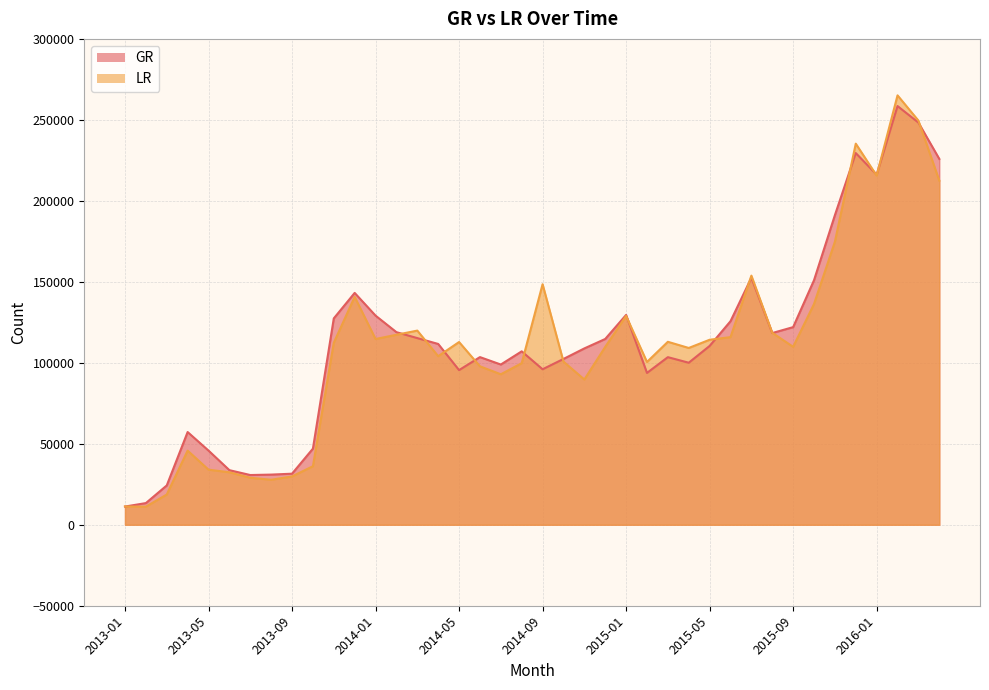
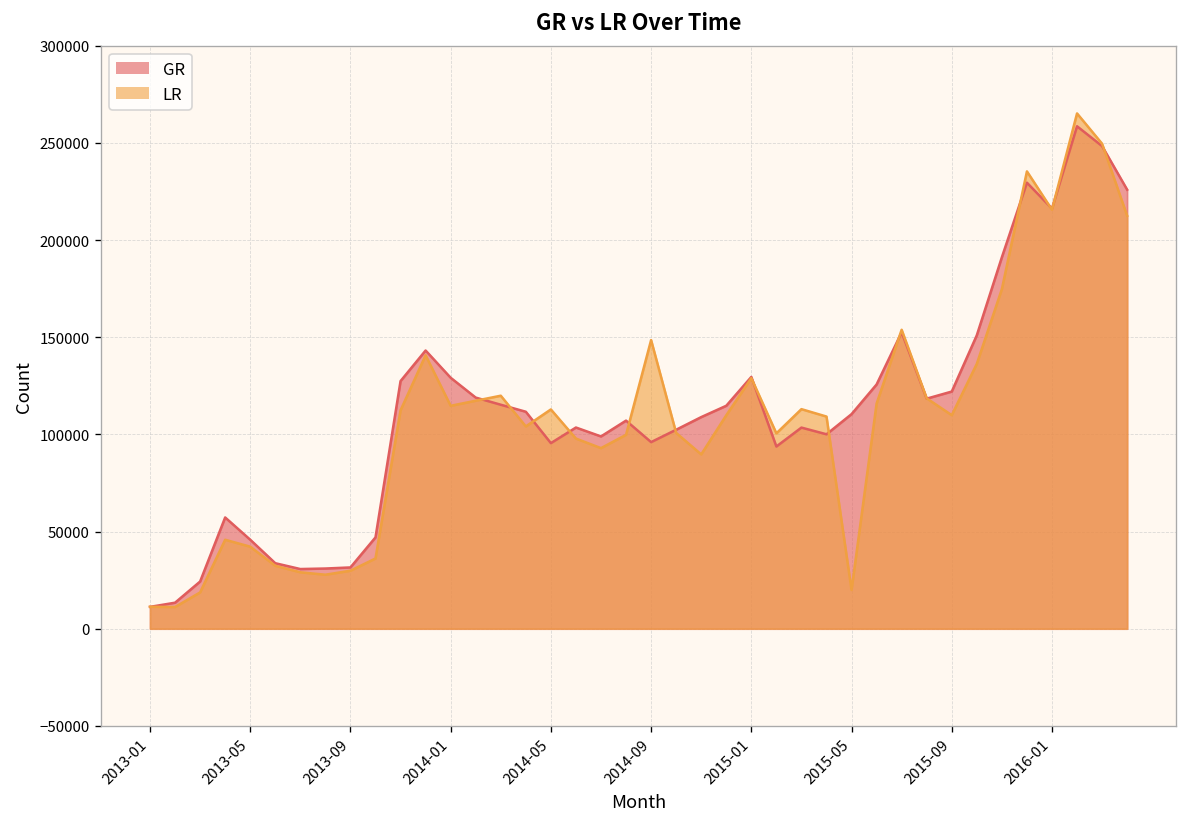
LR, 2013-05: 34000 -> 42000
LR, 2015-05: 114000 -> 20000
